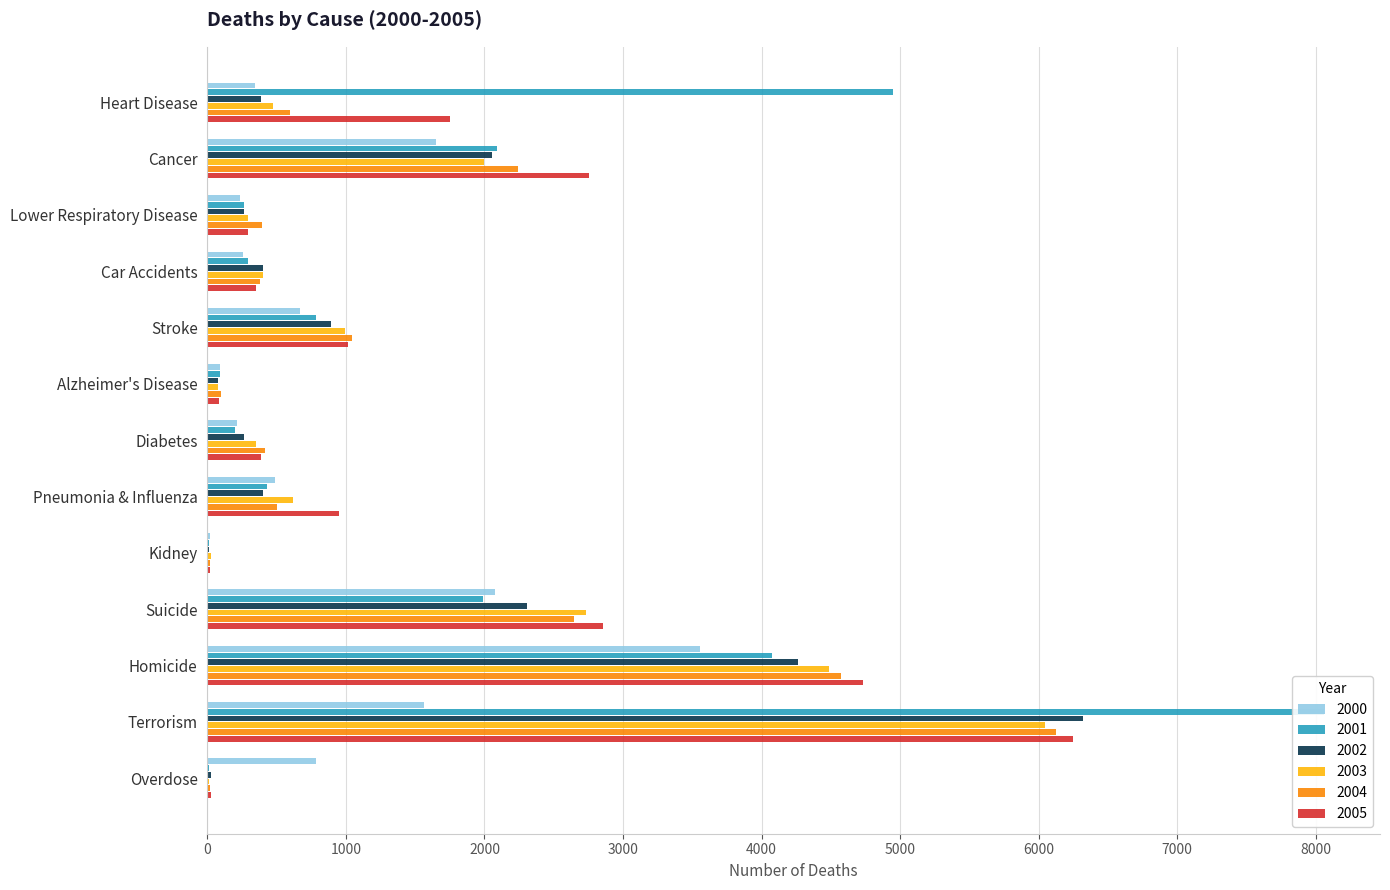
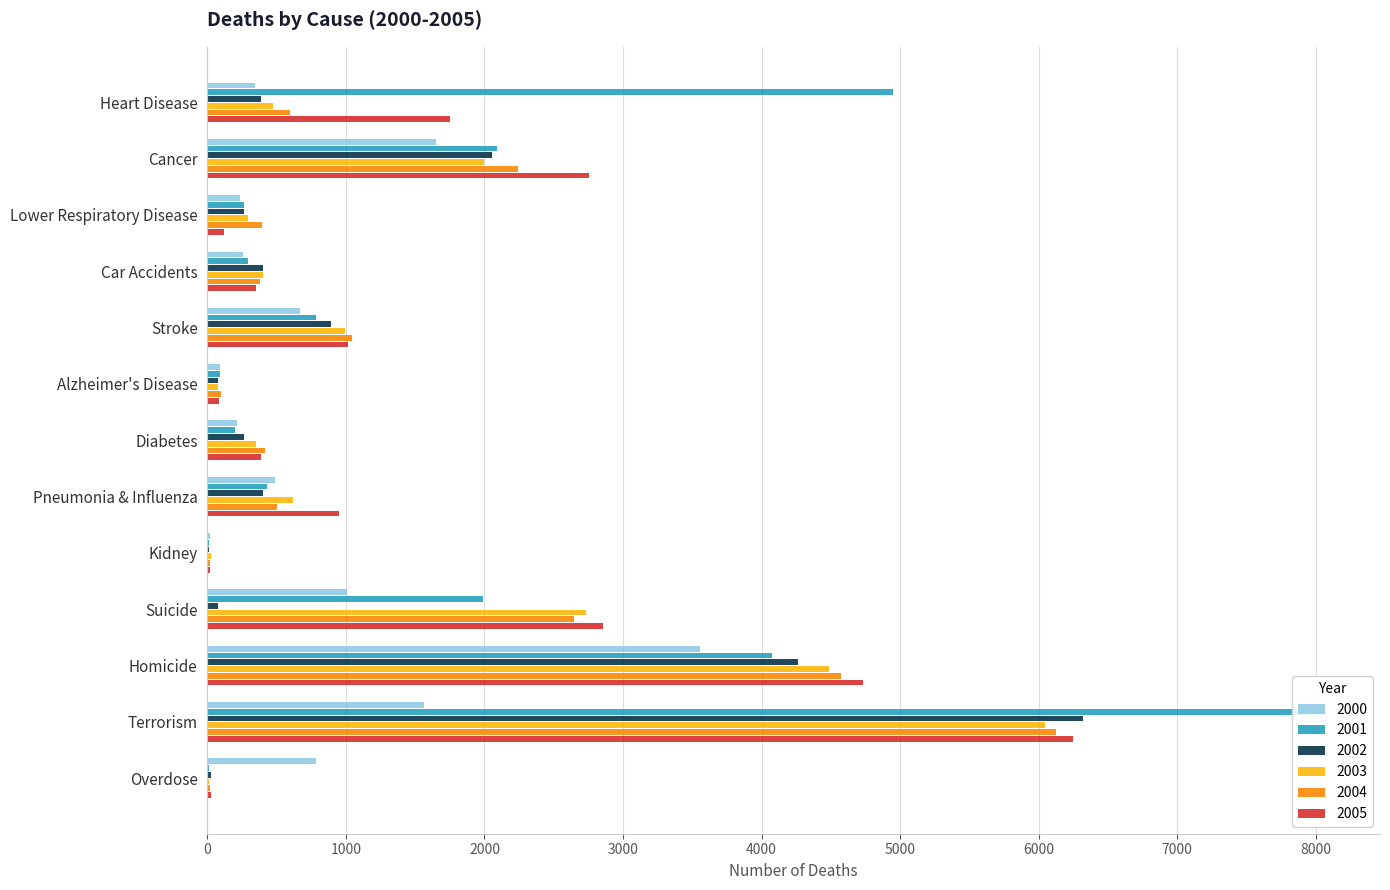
2005, Lower Respiratory Disease: 290 -> 120
2000, Suicide: 2070 -> 1010
2002, Suicide: 2310 -> 80
